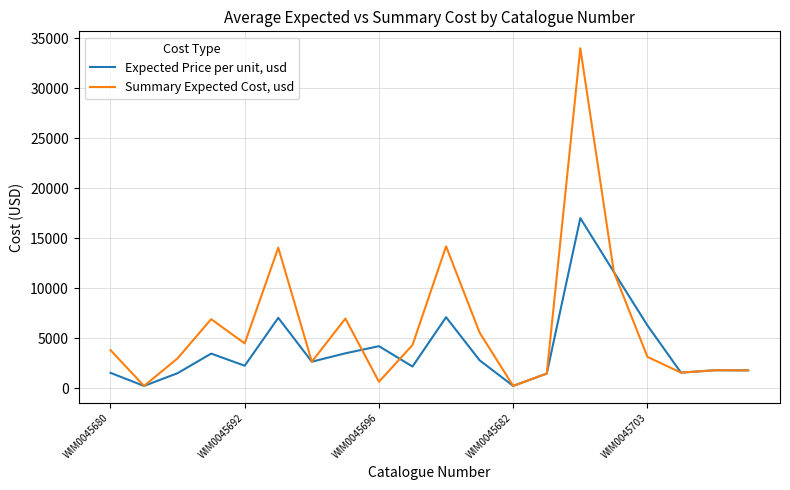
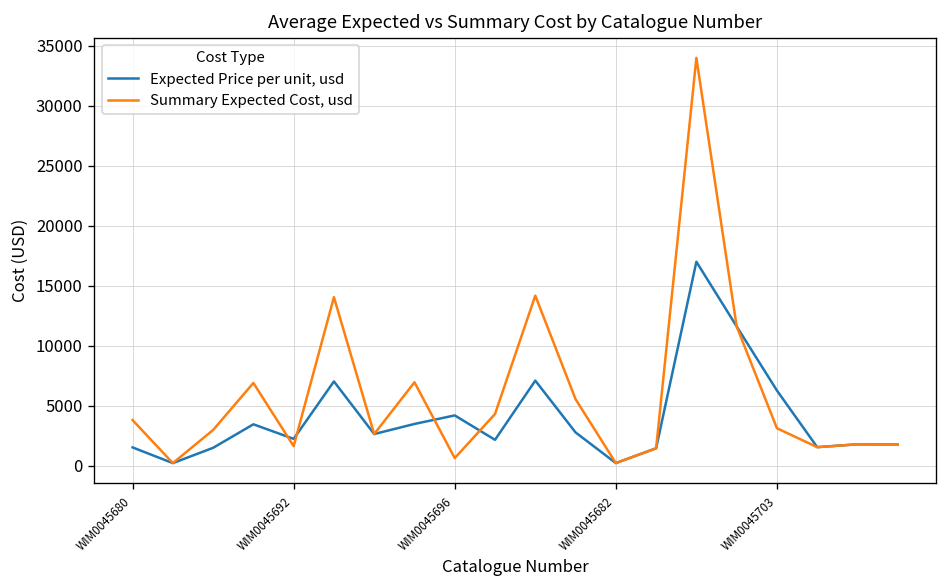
Summary Expected Cost, usd, WIM0045692: 4000 -> 2000
